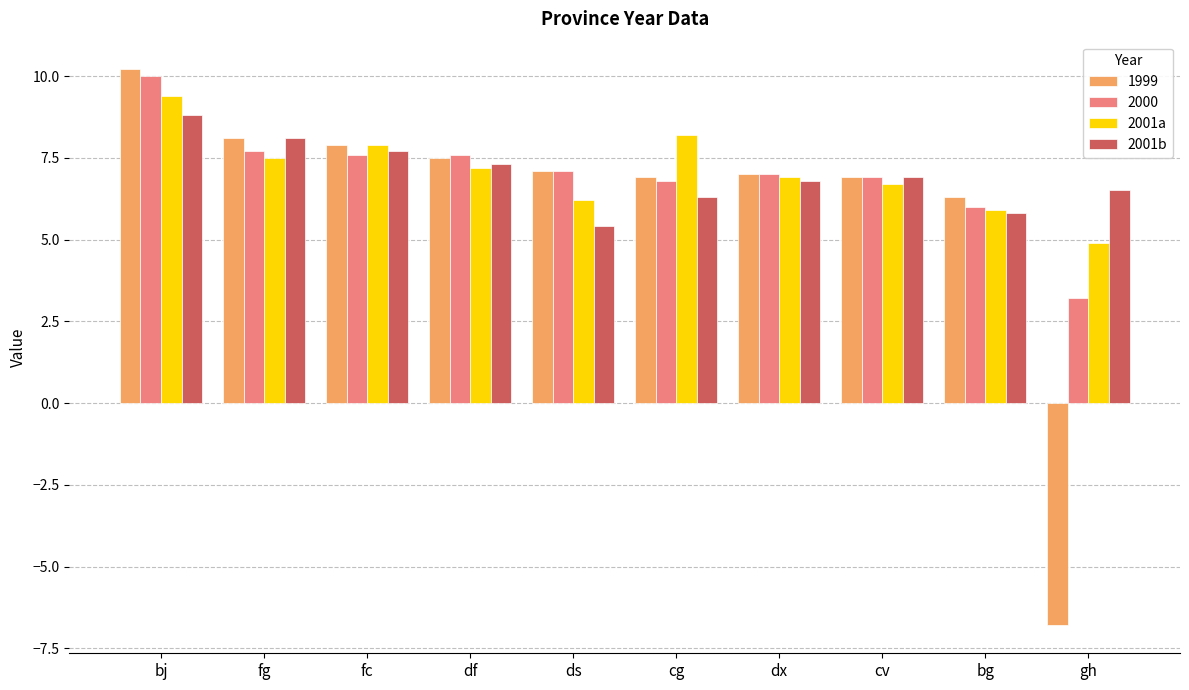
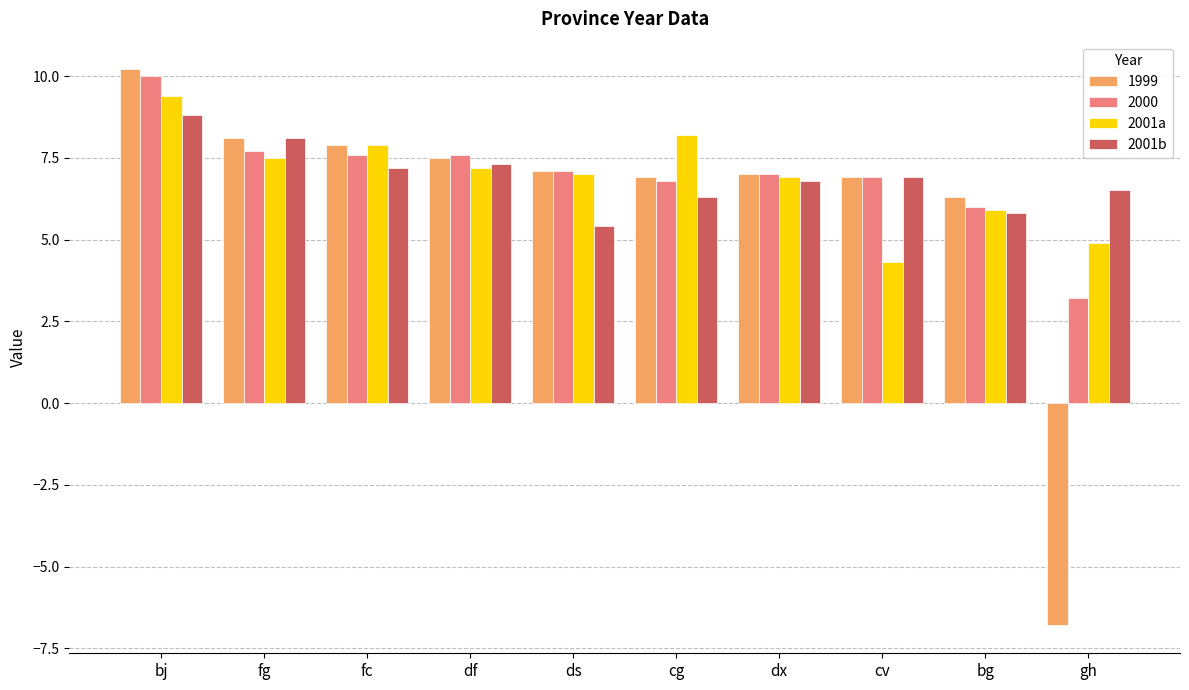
2001b, fc: 7.7 -> 7.2
2001a, ds: 6.2 -> 7.0
2001a, cv: 6.7 -> 4.3
